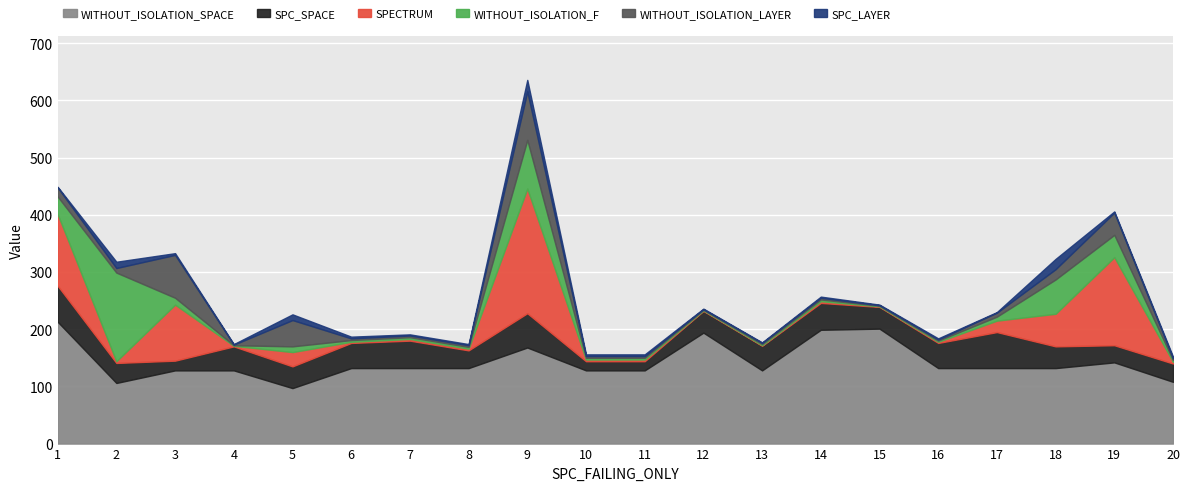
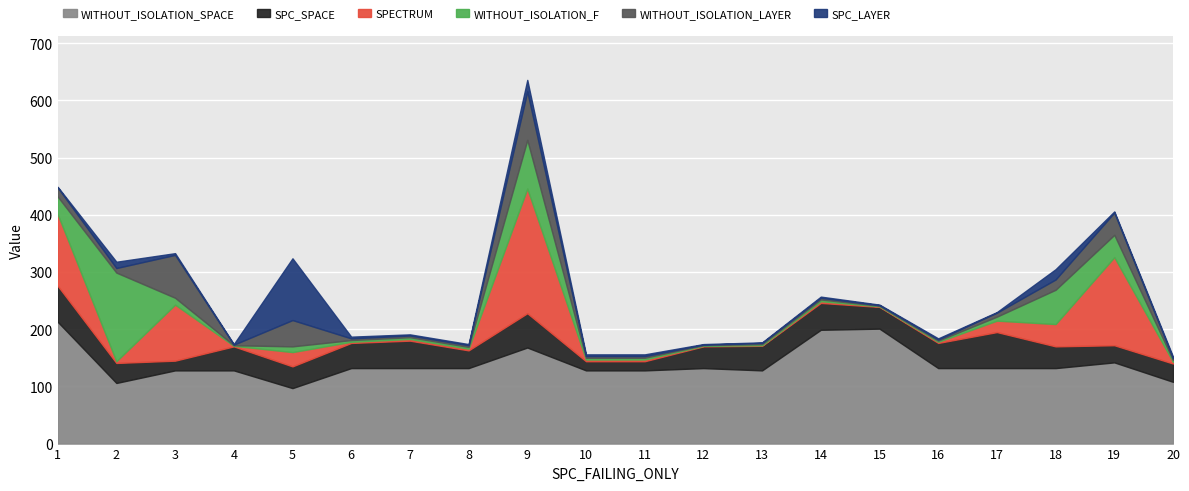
SPC_LAYER, 5: 10 -> 110
WITHOUT_ISOLATION_SPACE, 12: 190 -> 130
SPECTRUM, 18: 60 -> 40
